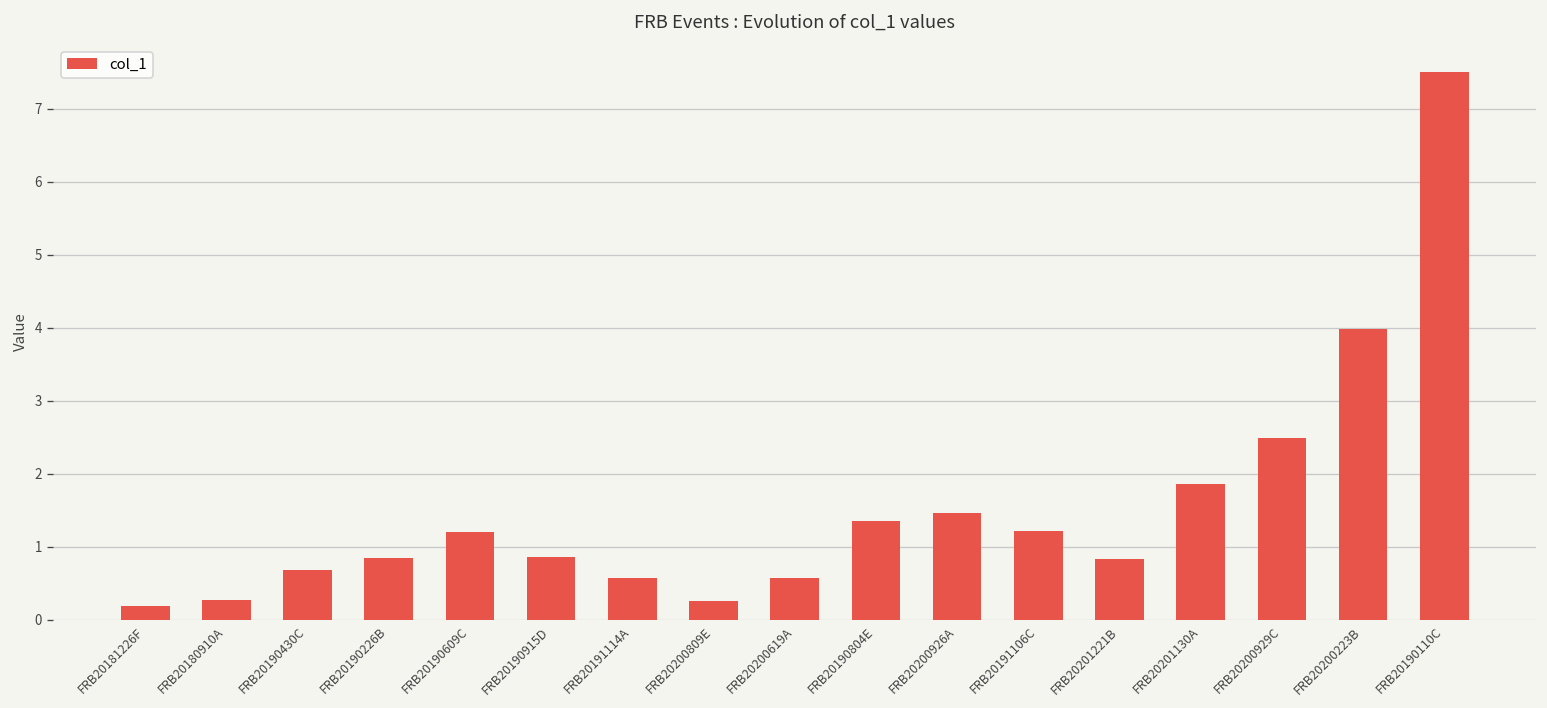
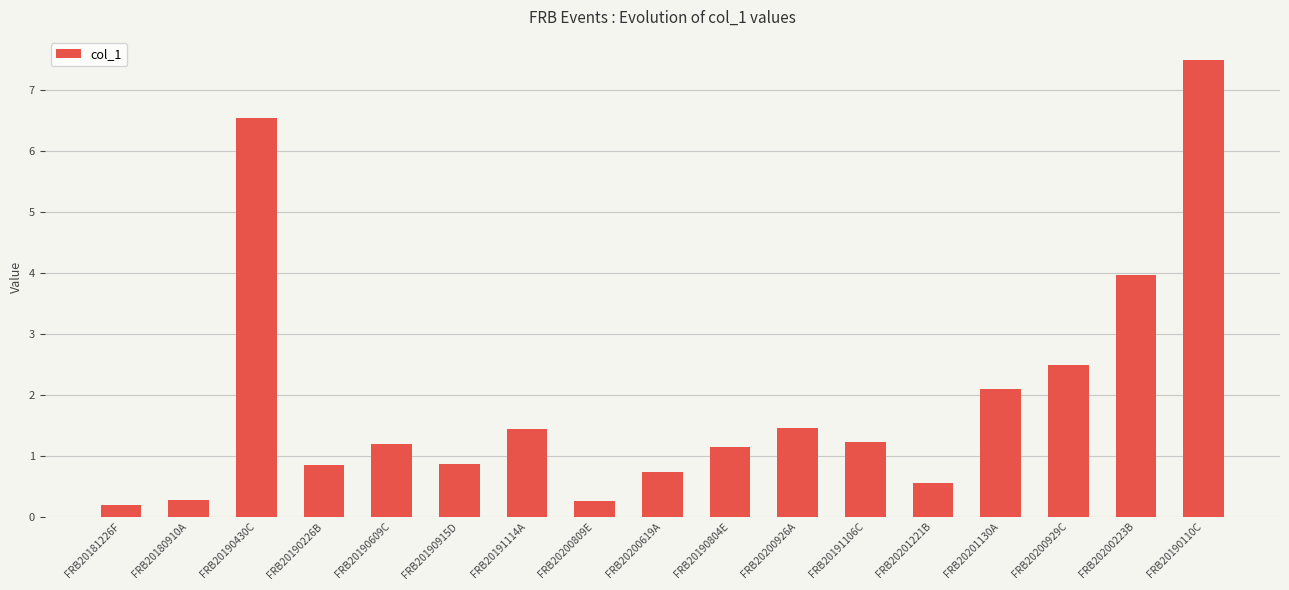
FRB20190430C: 0.7 -> 6.6
FRB20191114A: 0.6 -> 1.4
FRB20200619A: 0.6 -> 0.7
FRB20190804E: 1.3 -> 1.1
FRB20201221B: 0.8 -> 0.6
FRB20201130A: 1.9 -> 2.1
